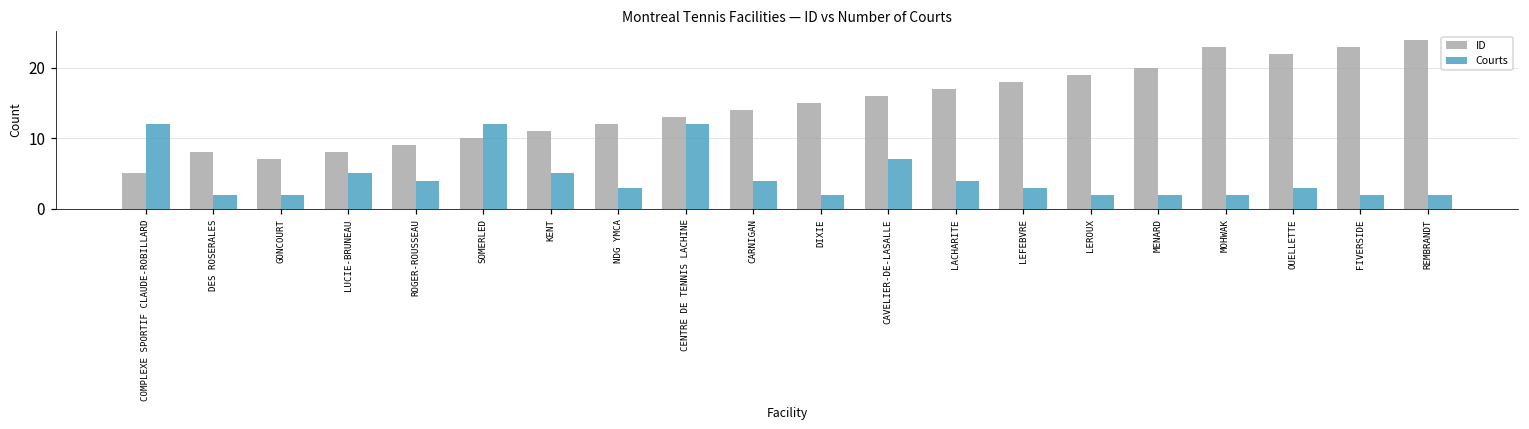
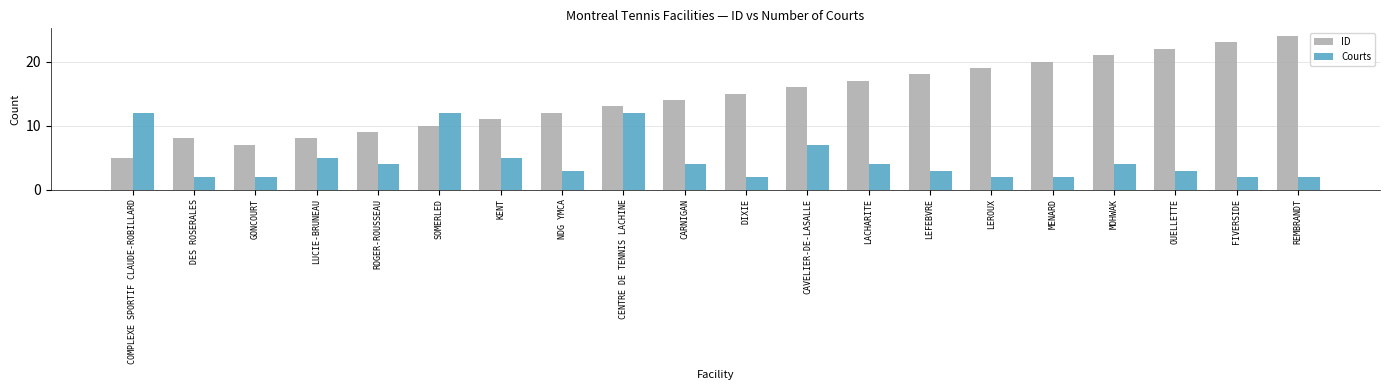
ID, MOHWAK: 23 -> 21
Courts, MOHWAK: 2 -> 4
